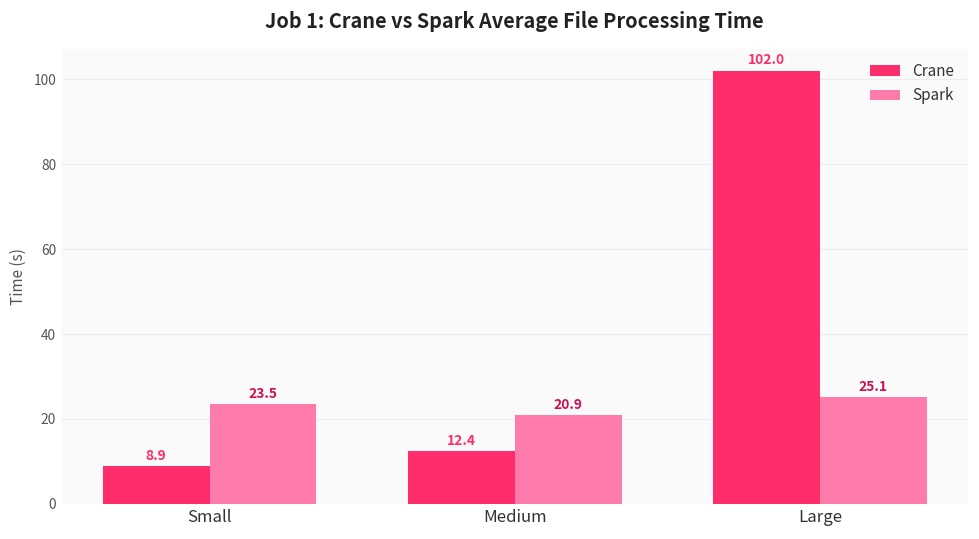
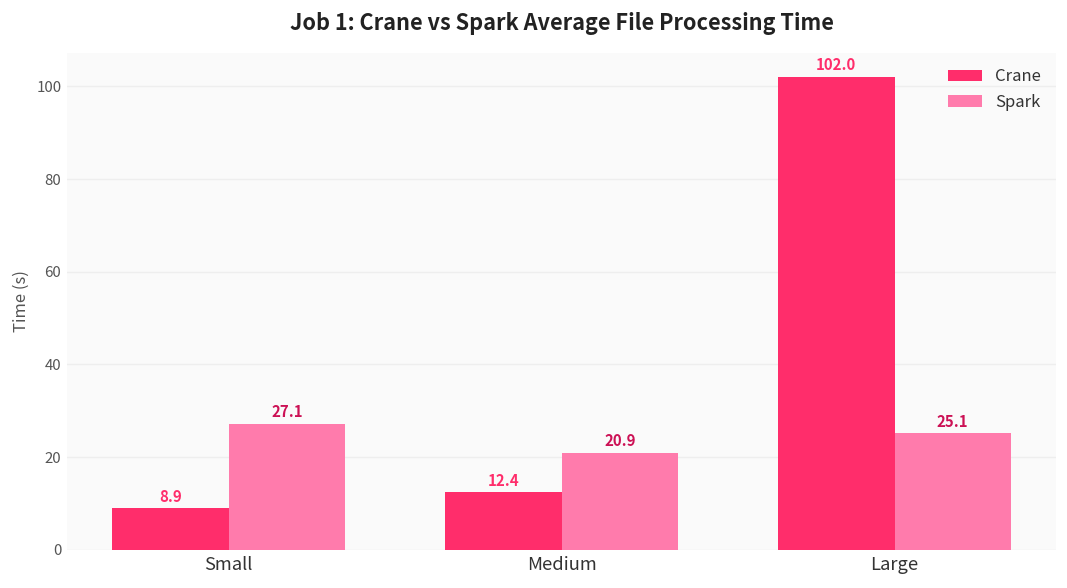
Spark, Small: 23.5 -> 27.1
